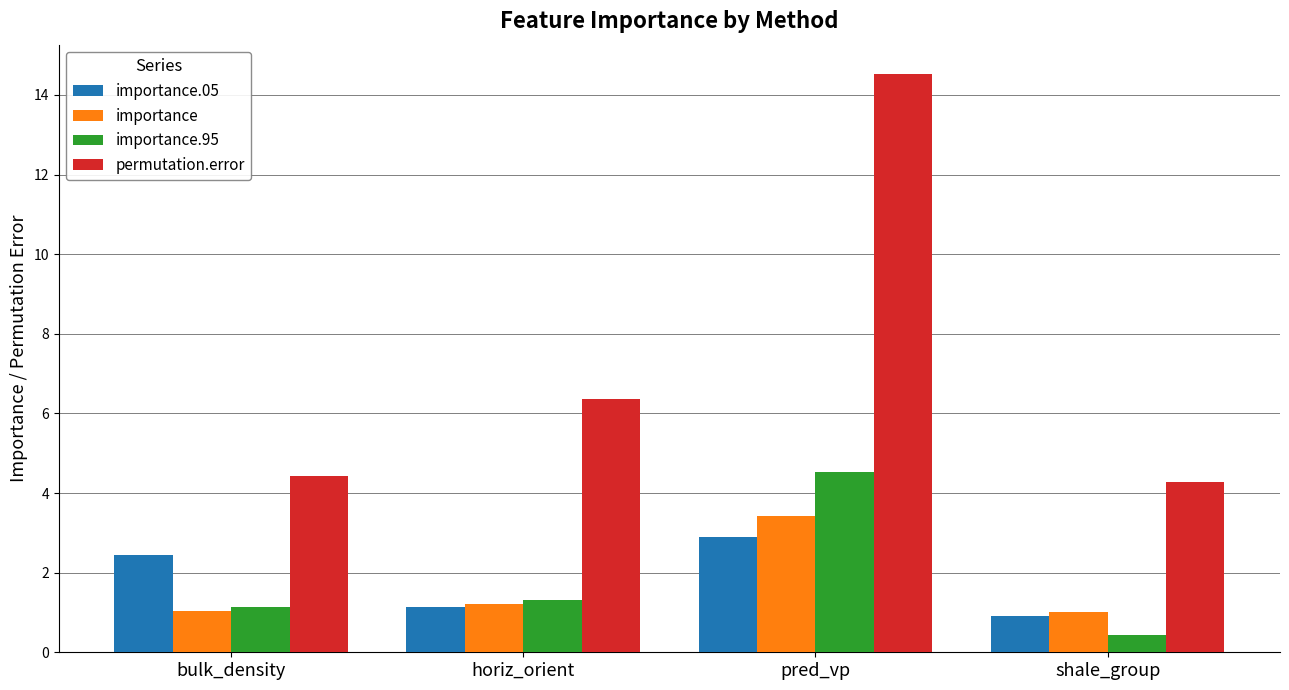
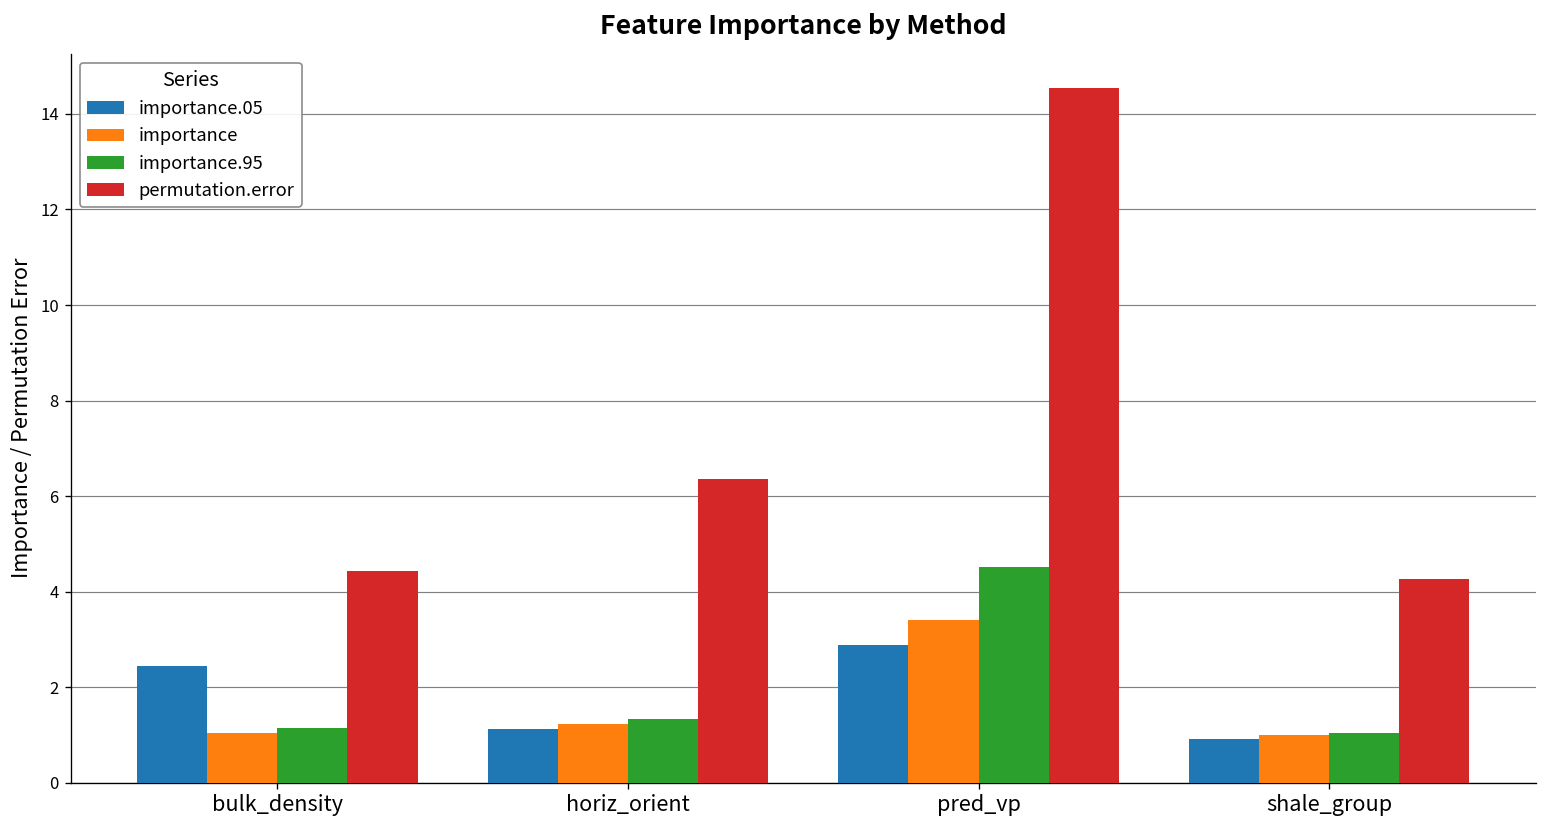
importance.95, shale_group: 0.4 -> 1.0
